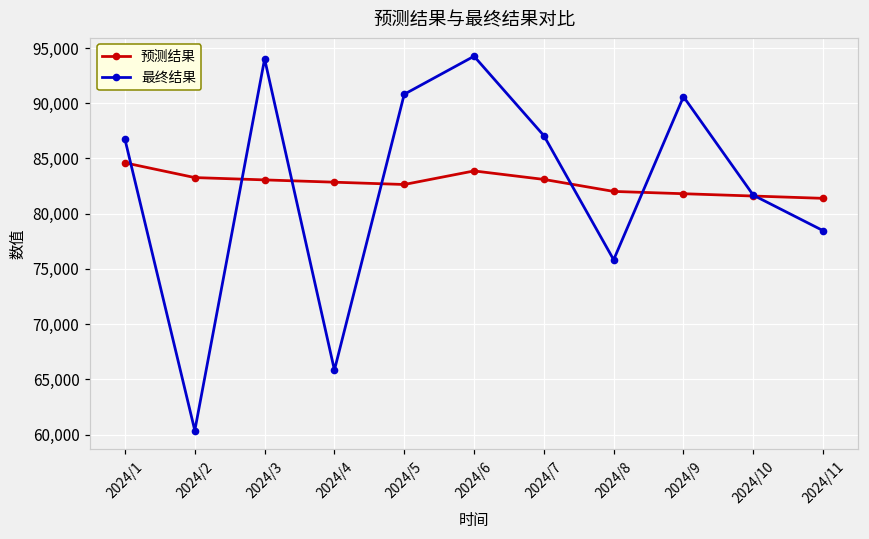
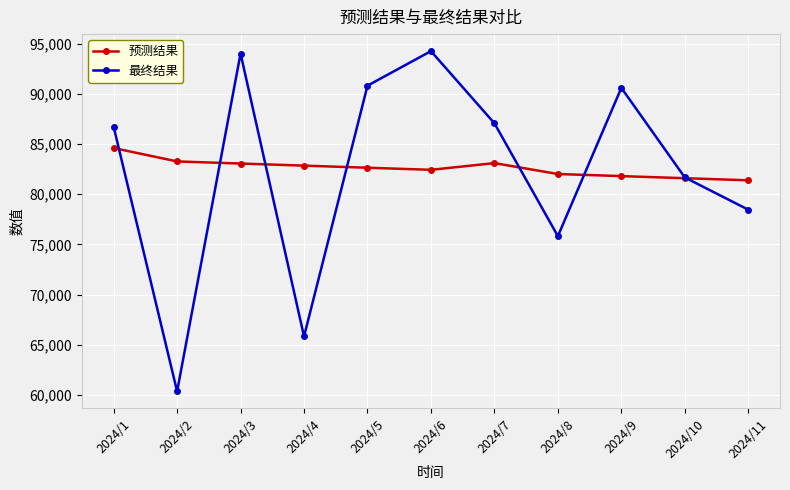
预测结果, 2024/6: 83,900 -> 82,400
